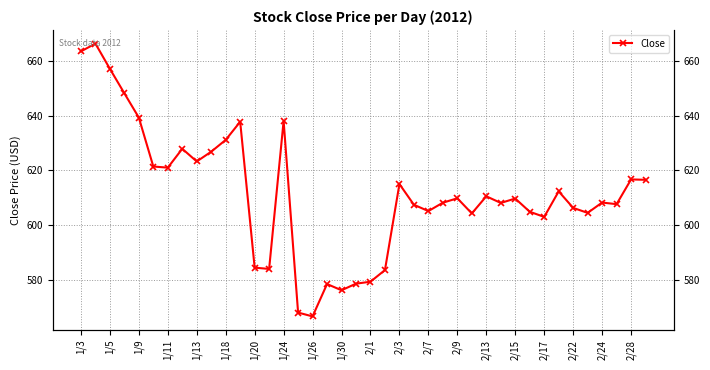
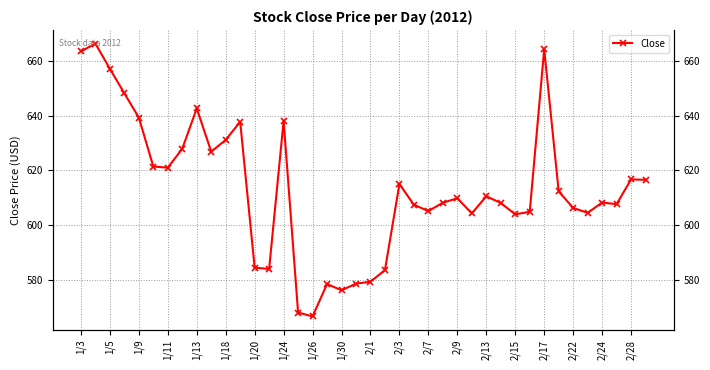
1/13: 623 -> 643
2/15: 610 -> 604
2/17: 603 -> 664
